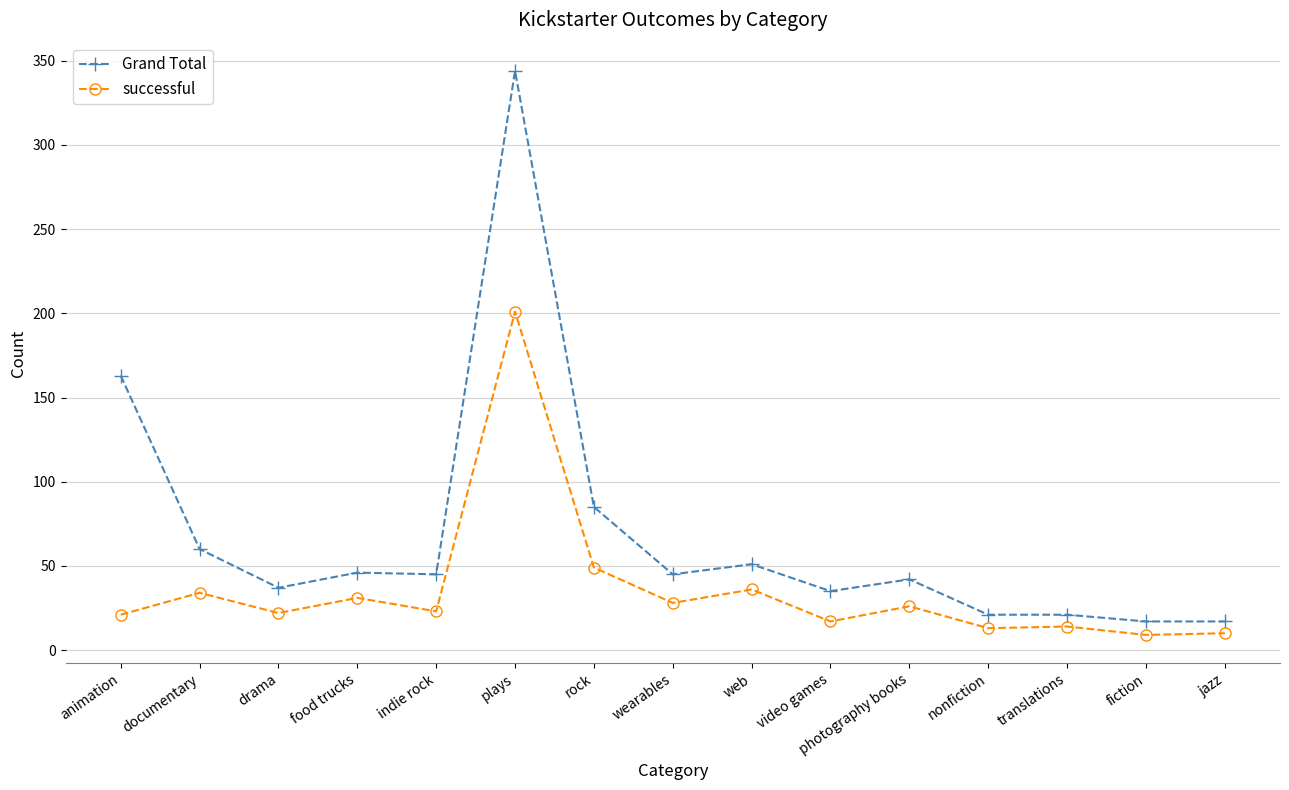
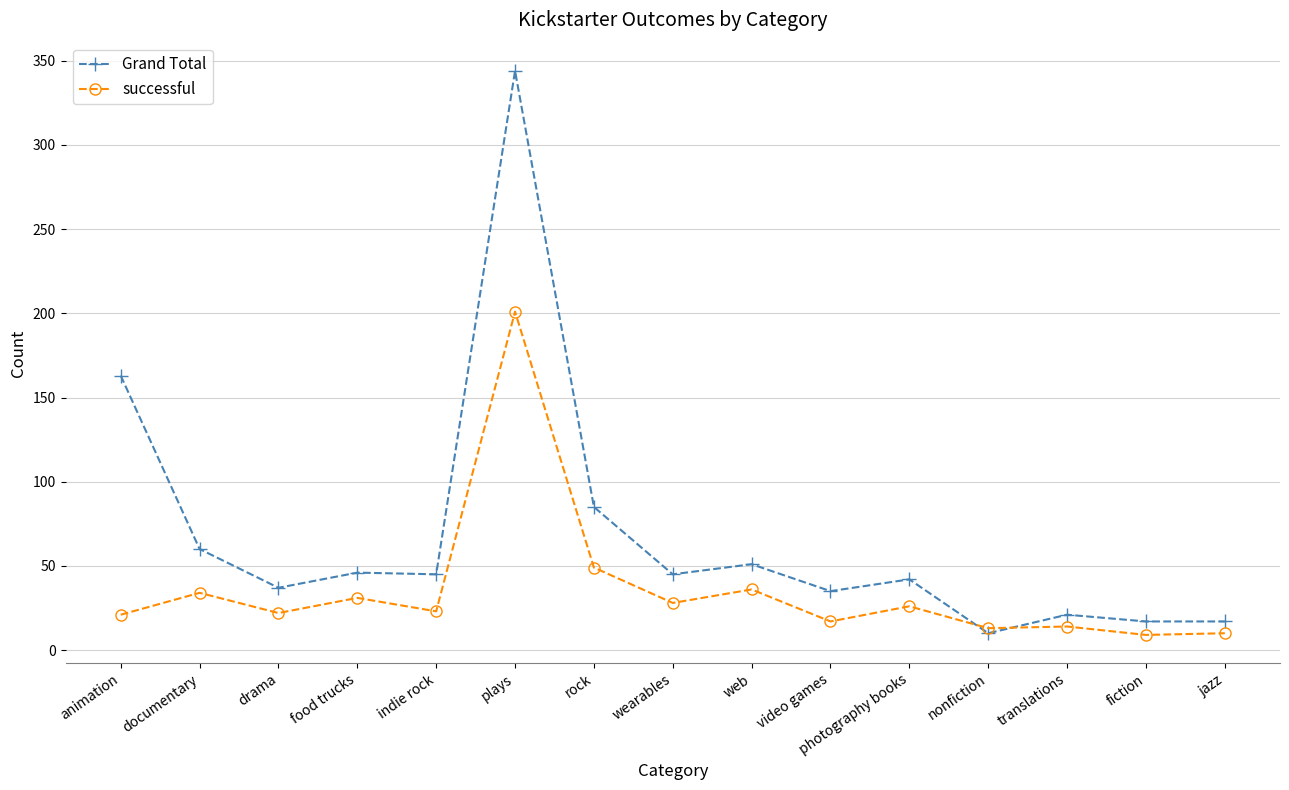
Grand Total, nonfiction: 21 -> 10
